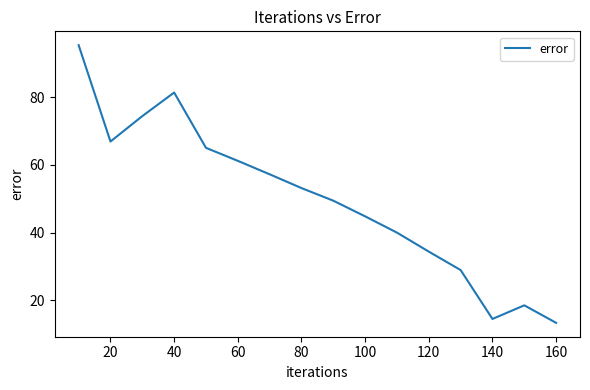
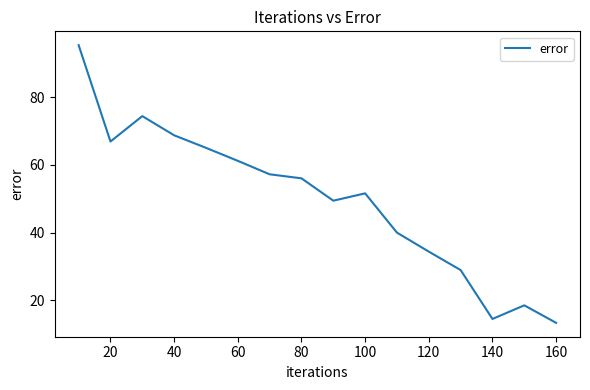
40: 81 -> 69
80: 53 -> 56
100: 45 -> 52
